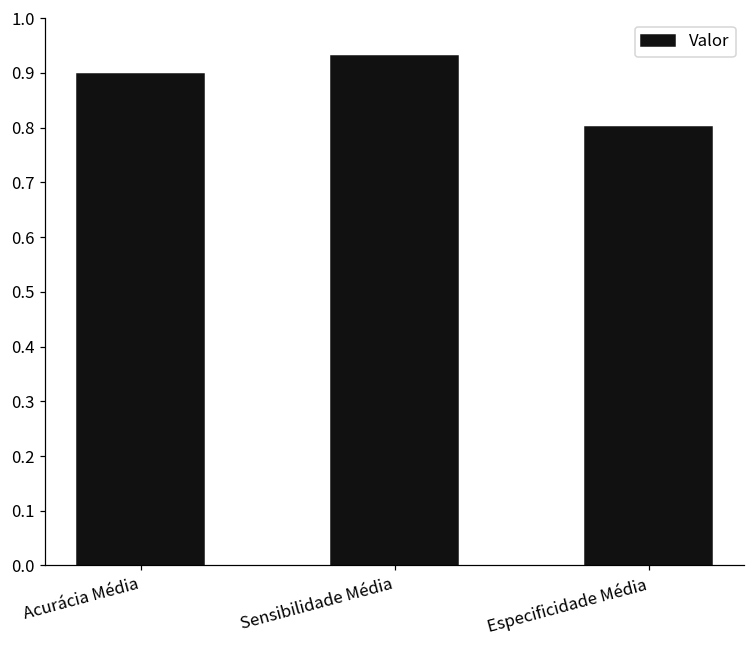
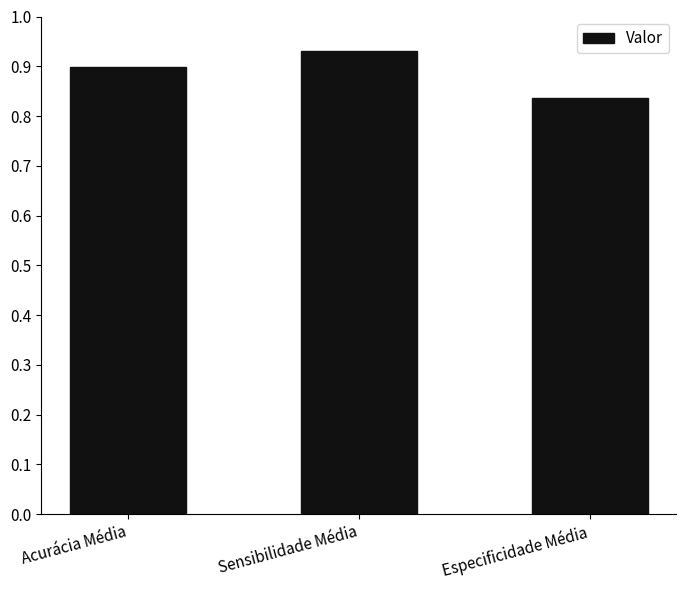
Especificidade Média: 0.80 -> 0.84
